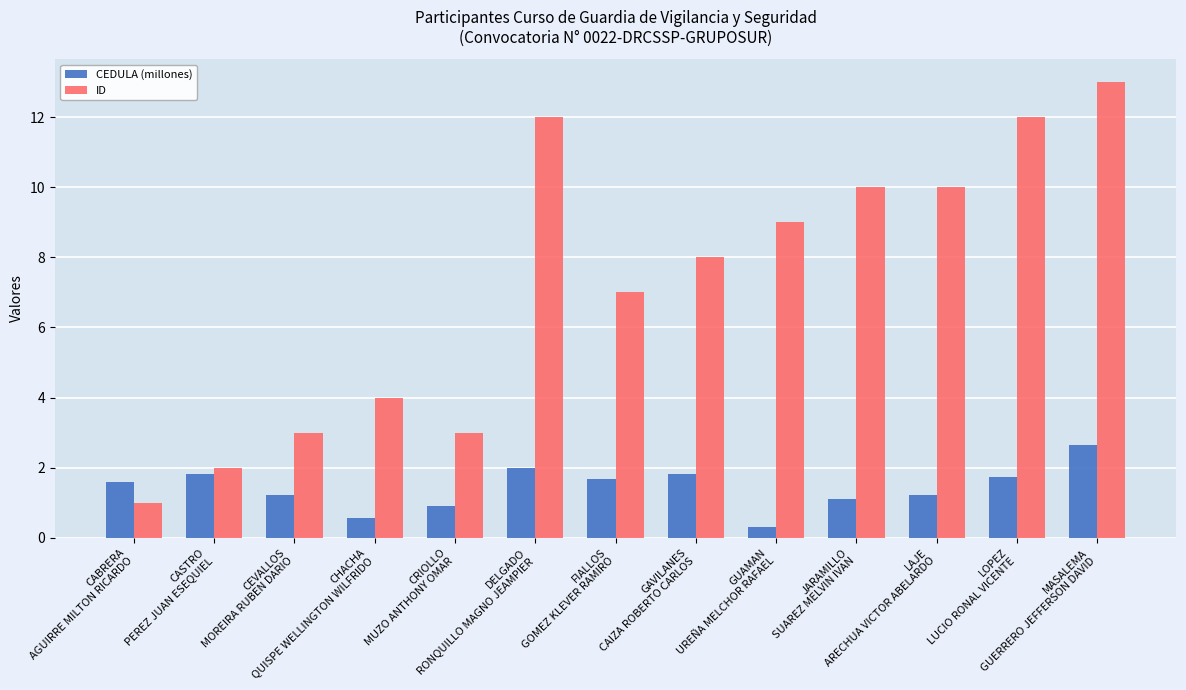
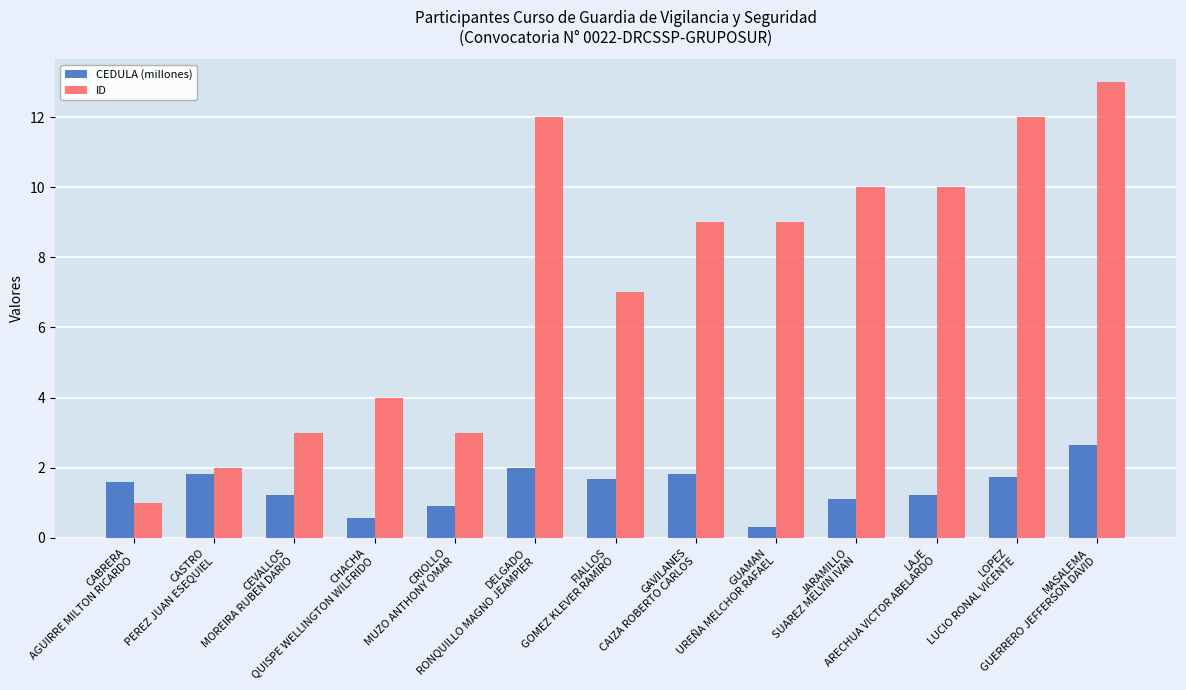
ID, GAVILANES CAIZA ROBERTO CARLOS: 8 -> 9
